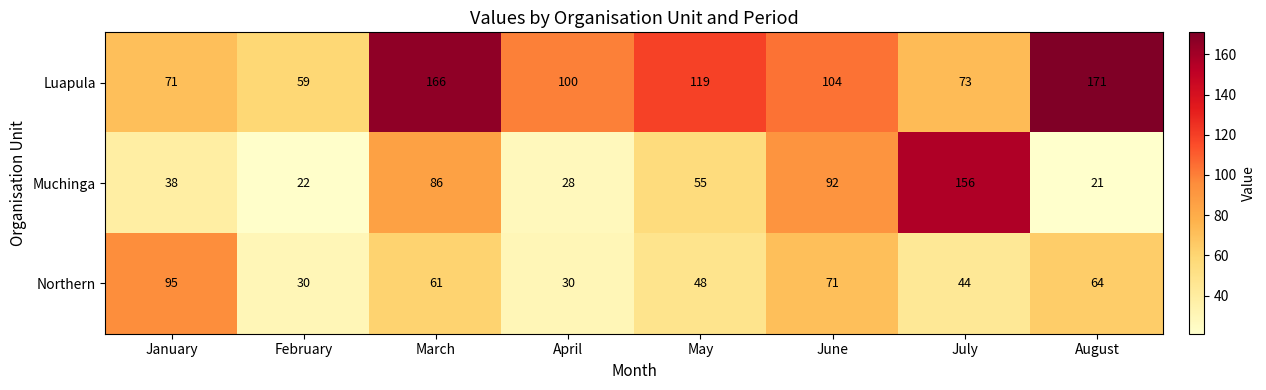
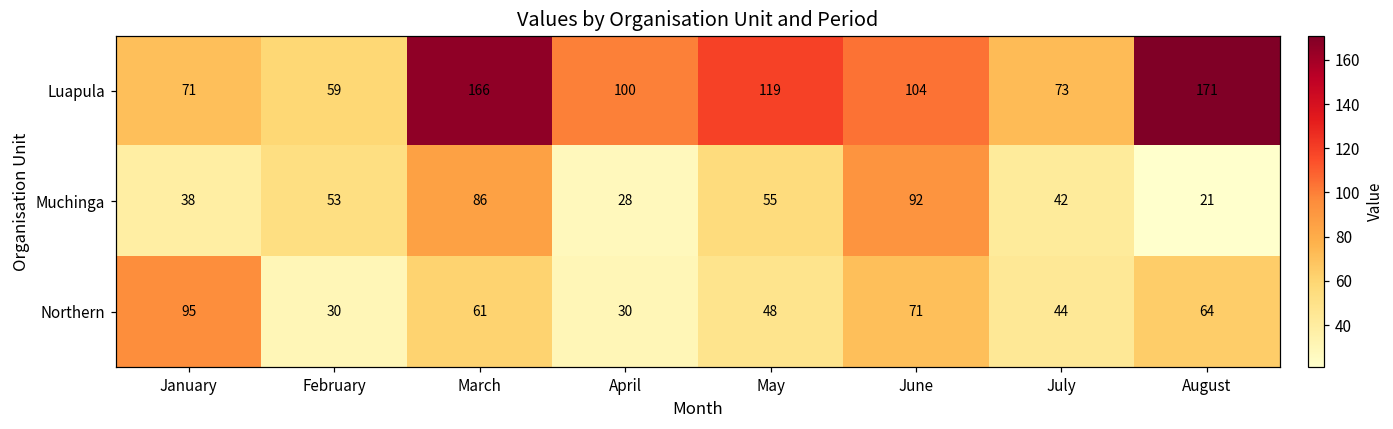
Muchinga, February: 22 -> 53
Muchinga, July: 156 -> 42
